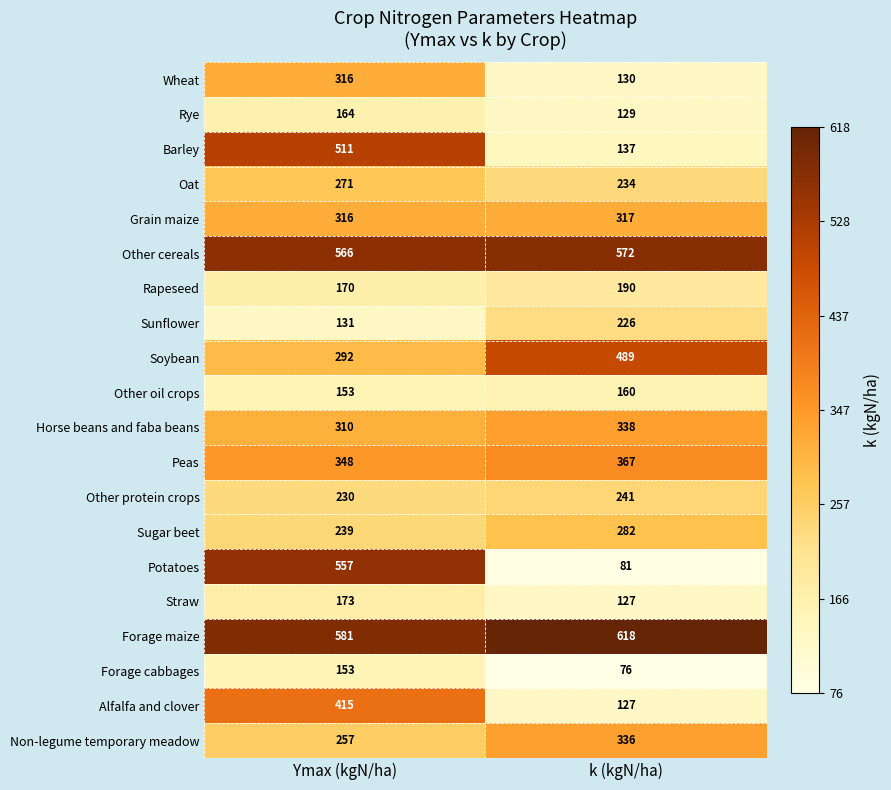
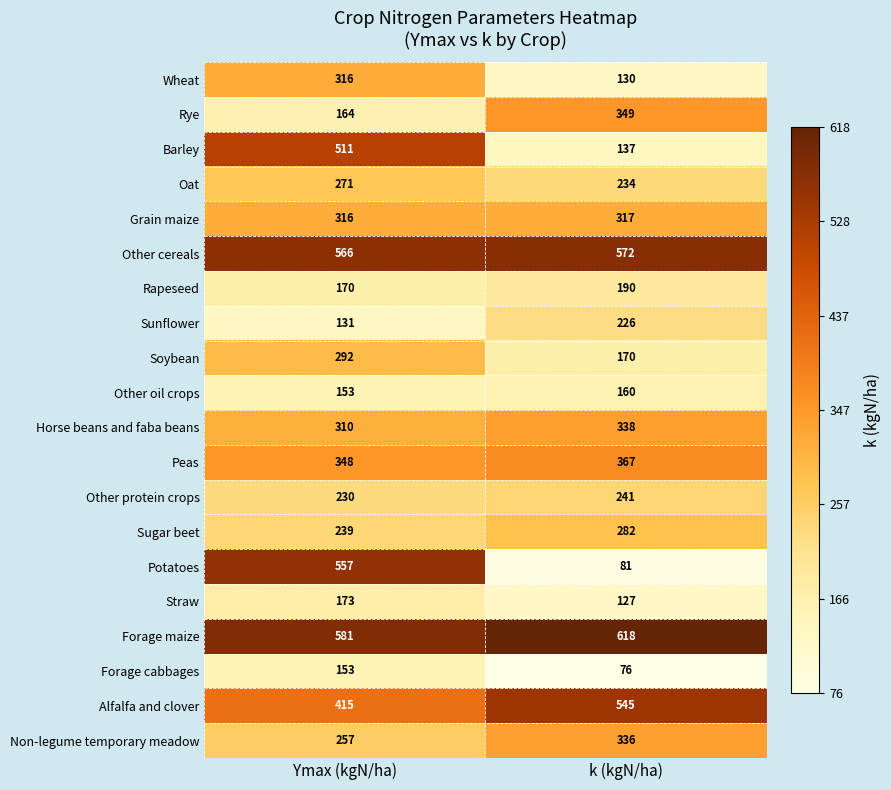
Rye, k (kgN/ha): 129 -> 349
Soybean, k (kgN/ha): 489 -> 170
Alfalfa and clover, k (kgN/ha): 127 -> 545
